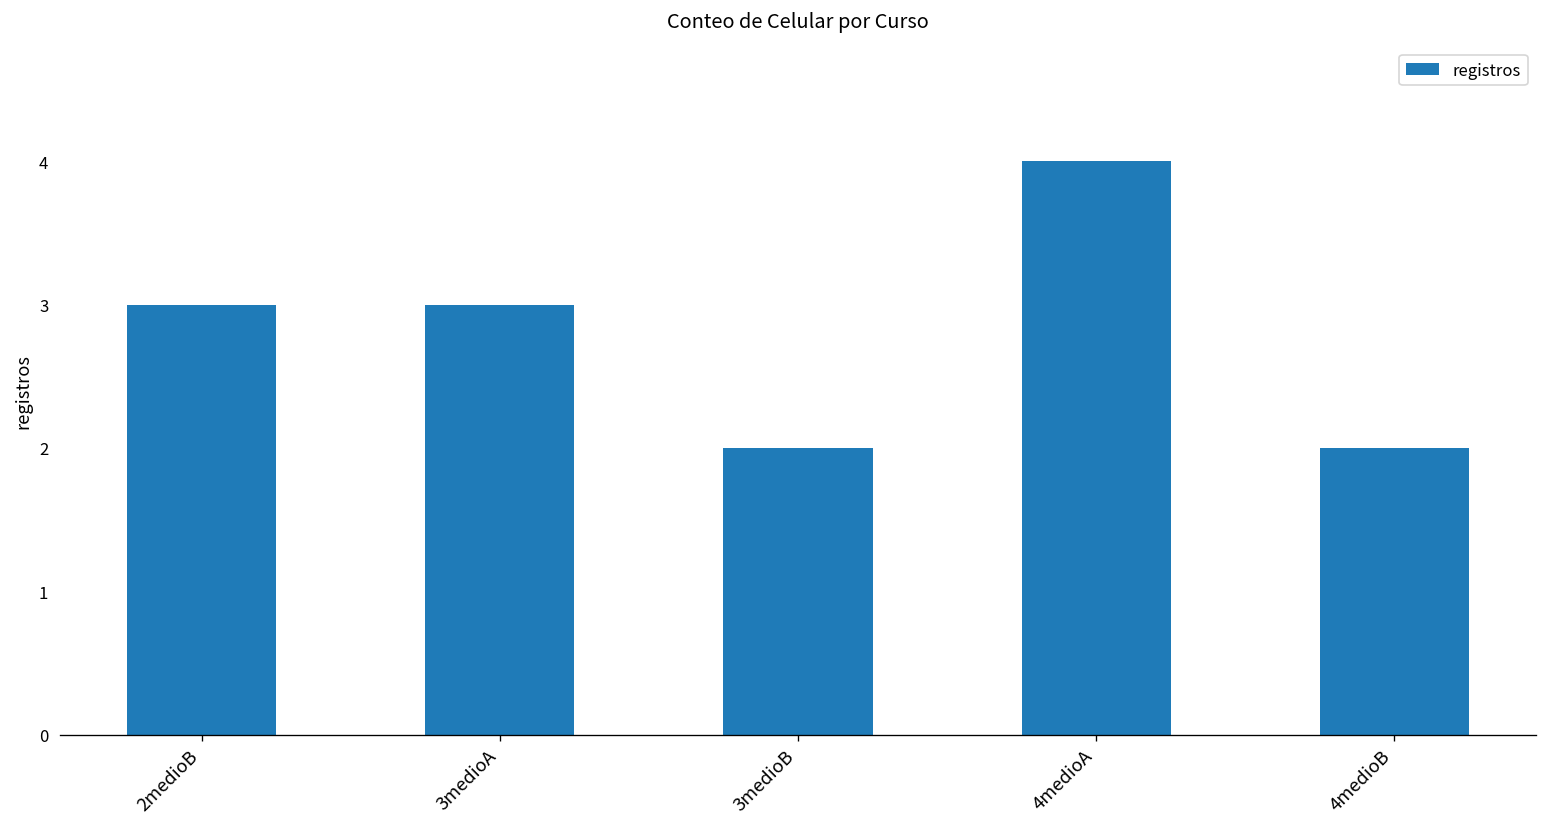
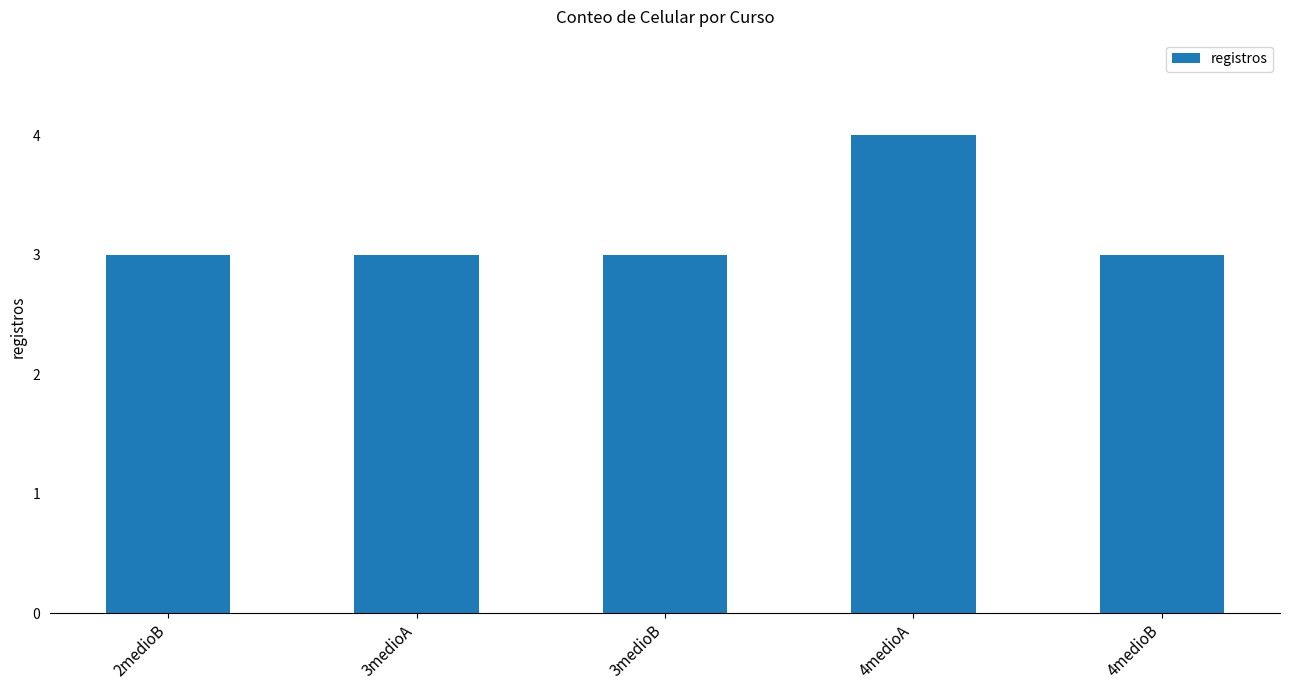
3medioB: 2 -> 3
4medioB: 2 -> 3
